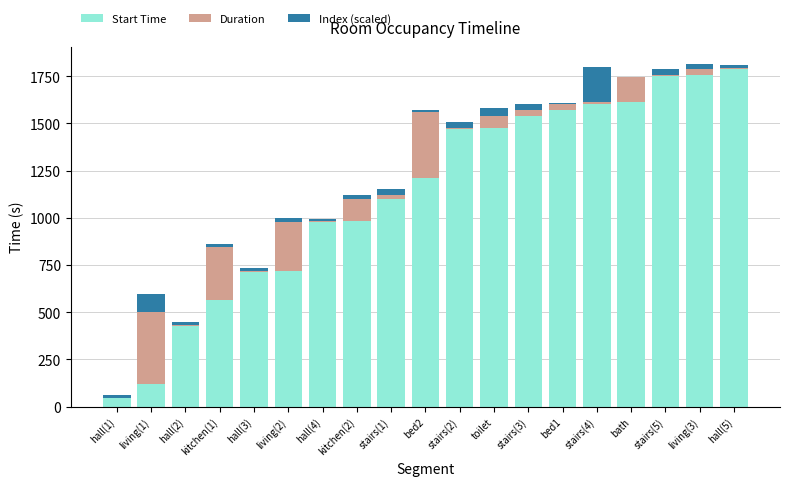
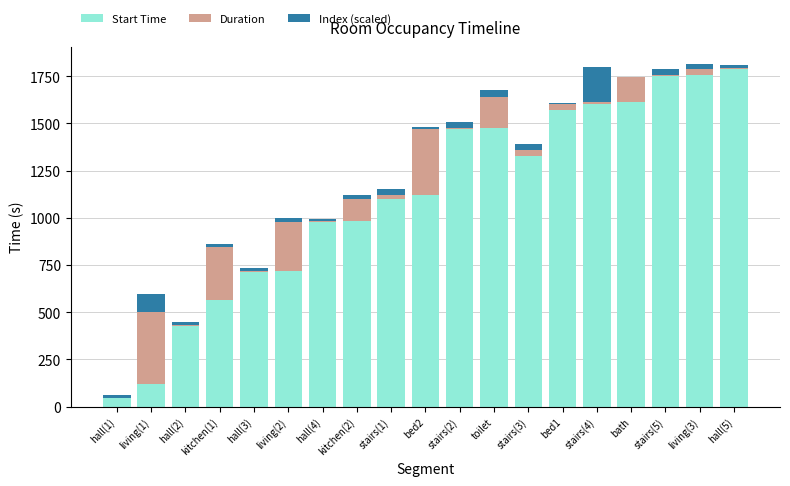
Start Time, bed2: 1210 -> 1120
Duration, toilet: 70 -> 160
Start Time, stairs(3): 1540 -> 1330
